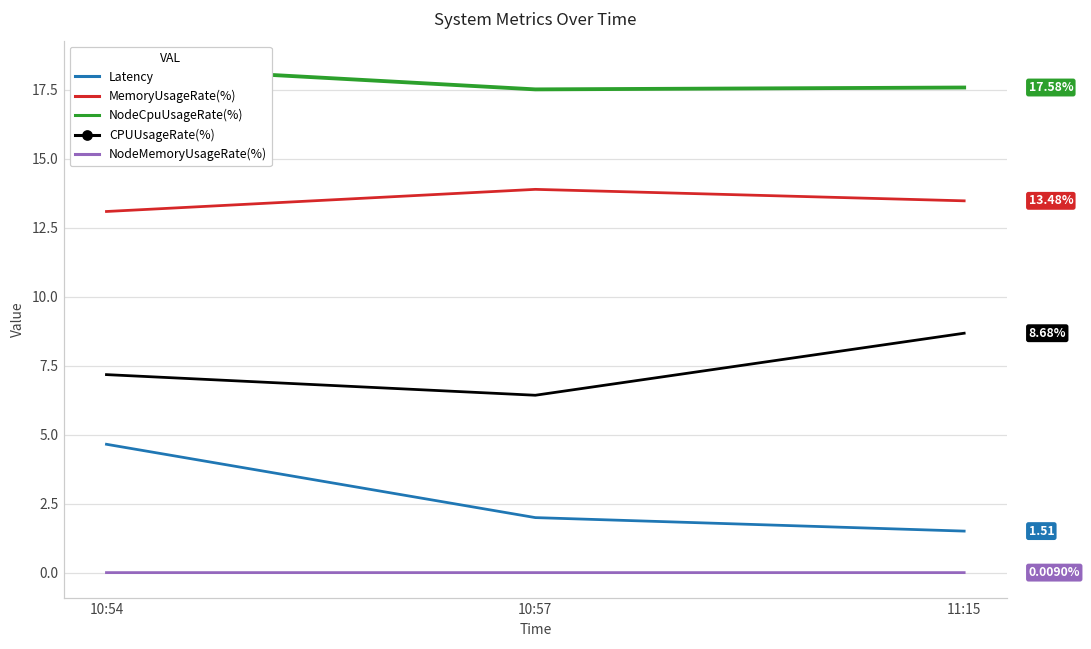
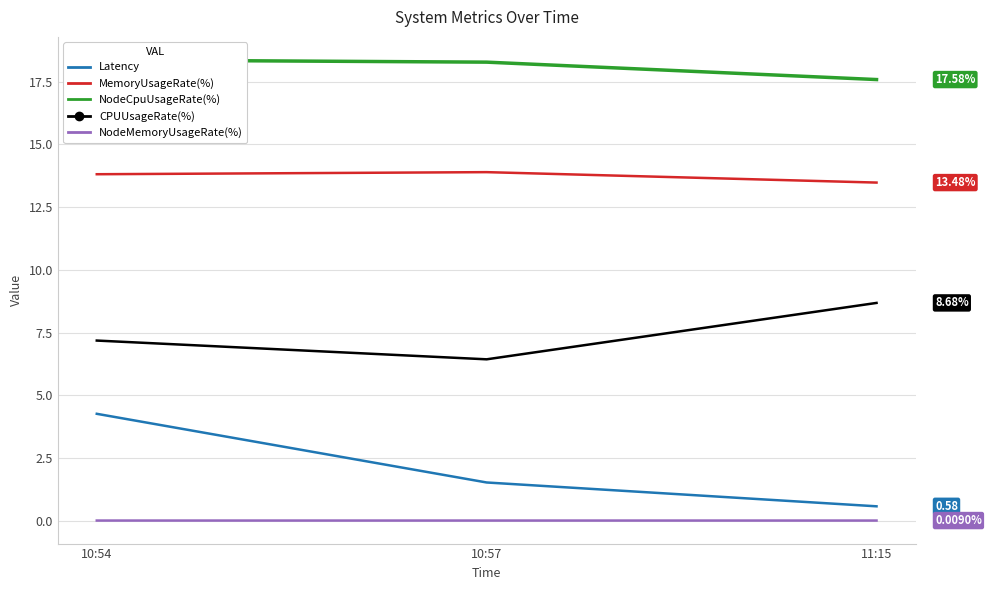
Latency, 10:54: 4.7 -> 4.3
MemoryUsageRate(%), 10:54: 13.1 -> 13.8
Latency, 10:57: 2.0 -> 1.5
NodeCpuUsageRate(%), 10:57: 17.5 -> 18.3
Latency, 11:15: 1.51 -> 0.58
